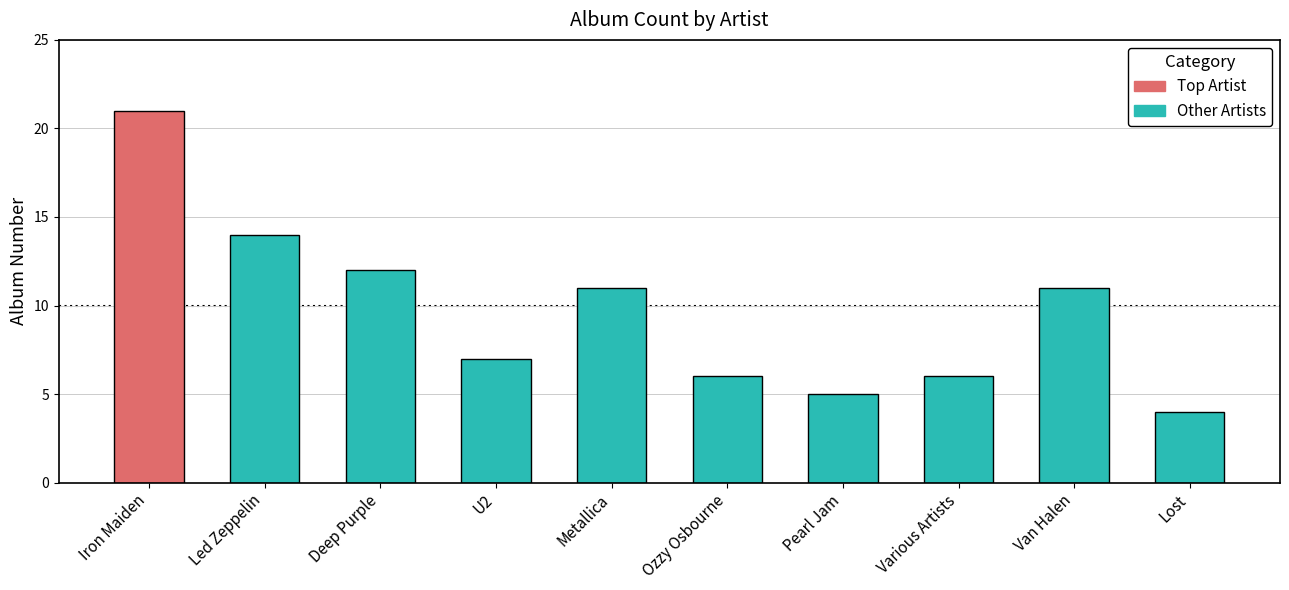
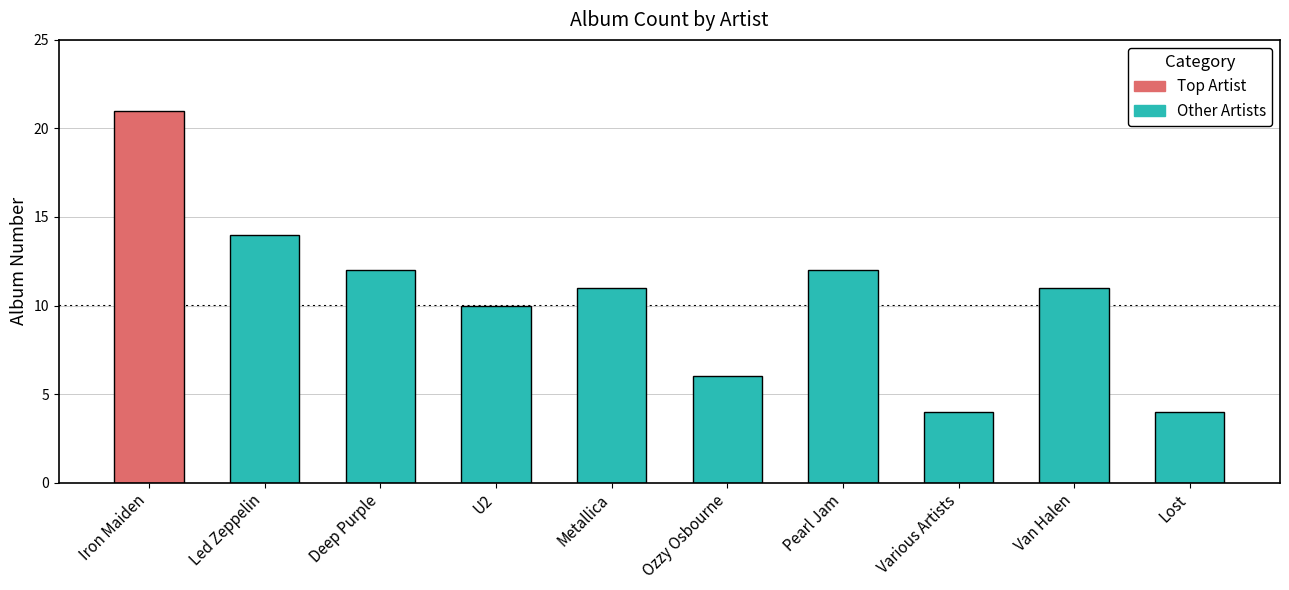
U2: 7 -> 10
Pearl Jam: 5 -> 12
Various Artists: 6 -> 4
